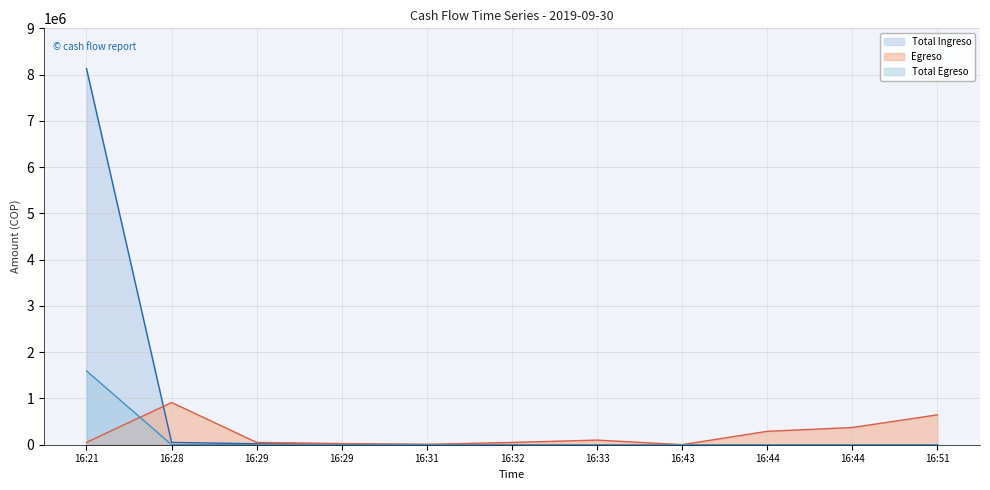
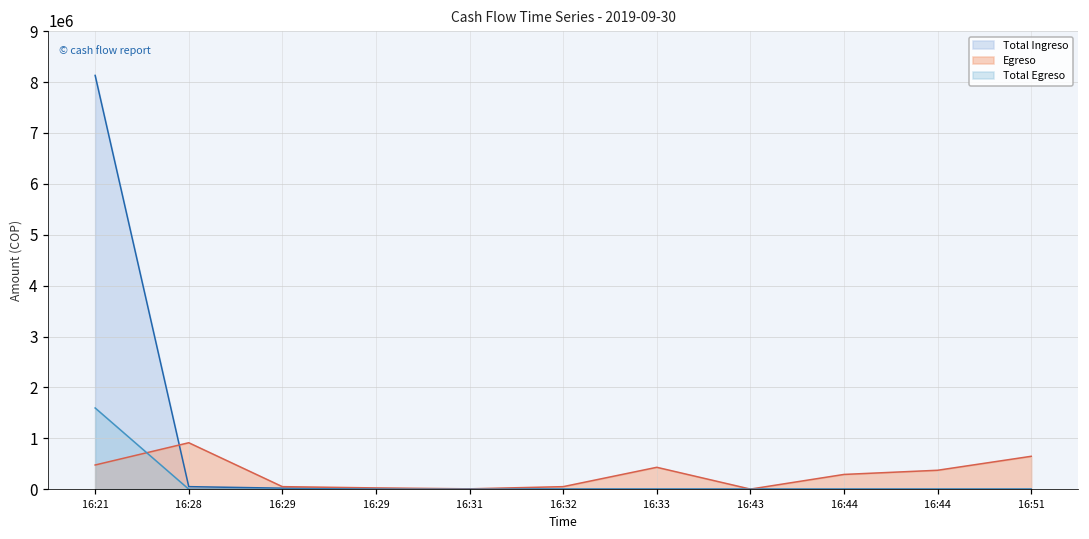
Egreso, 16:21: 100000 -> 500000
Egreso, 16:33: 100000 -> 400000
